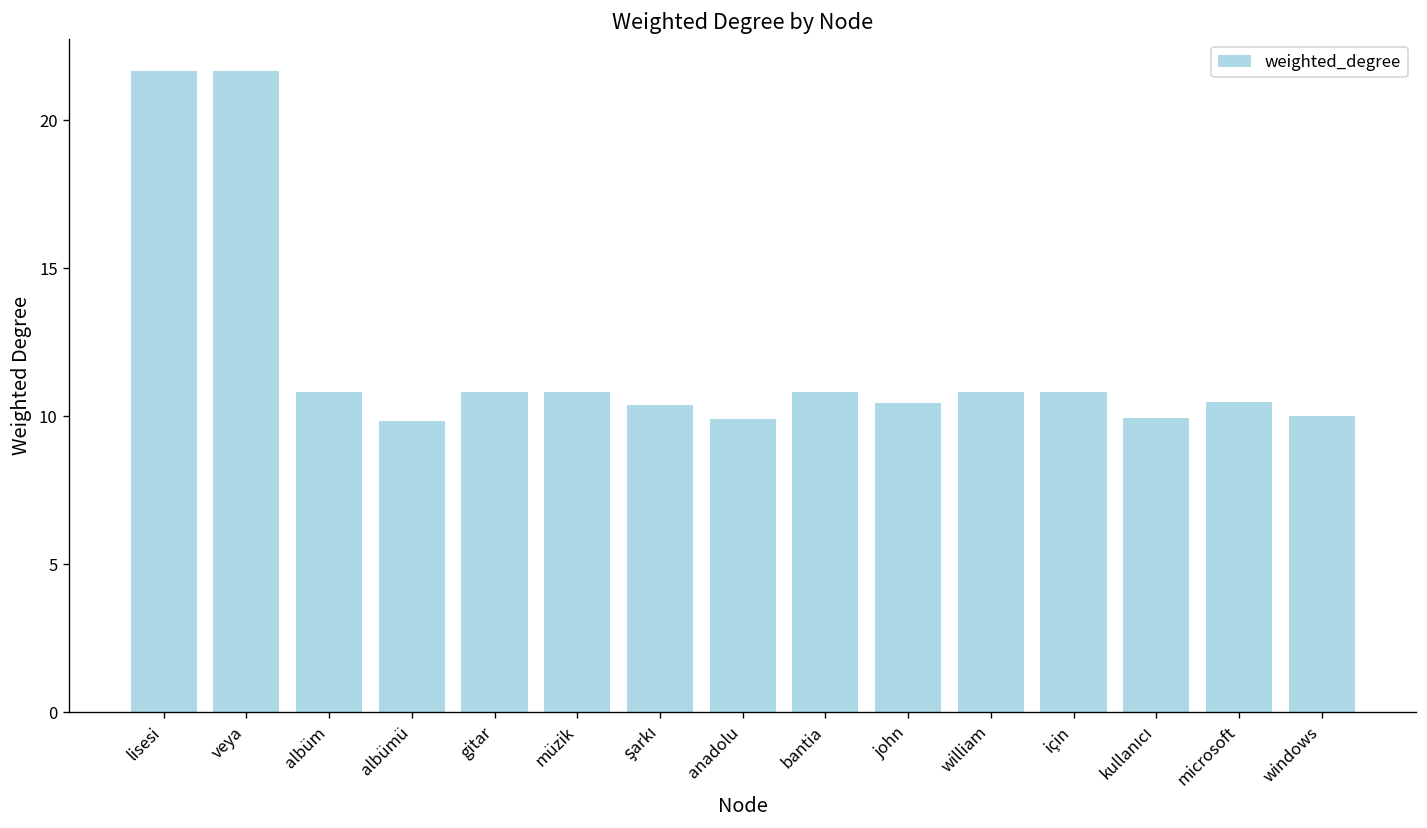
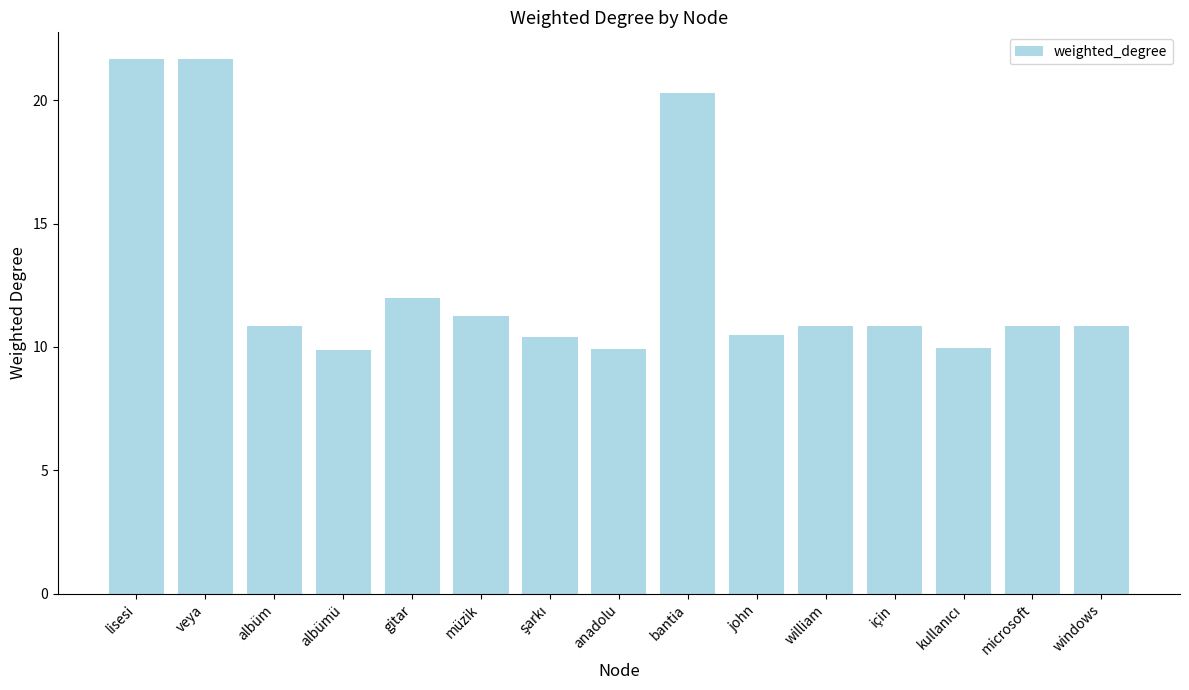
gitar: 10.8 -> 12.0
müzik: 10.8 -> 11.3
bantia: 10.8 -> 20.3
microsoft: 10.5 -> 10.8
windows: 10.0 -> 10.8
